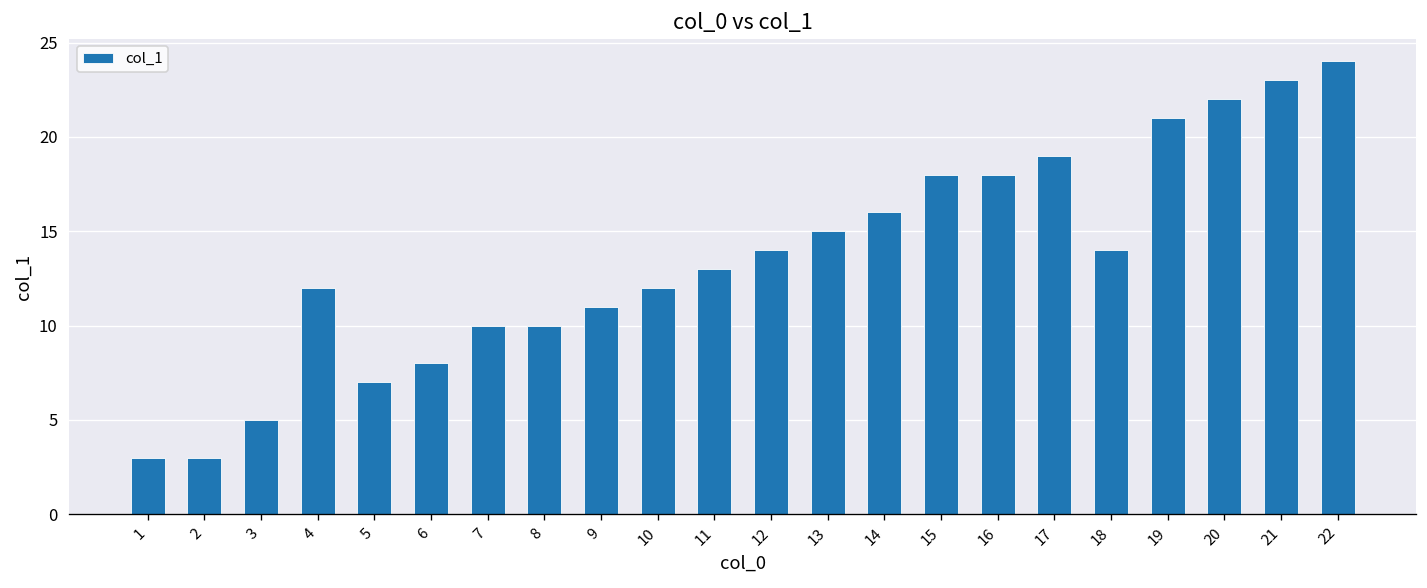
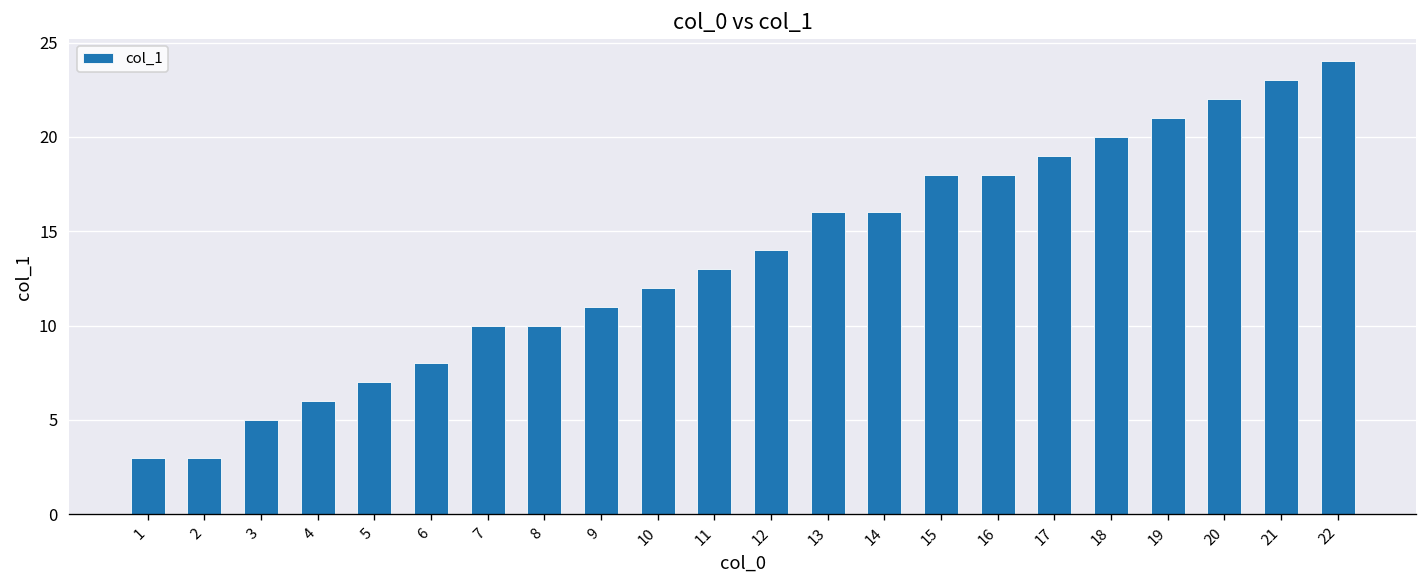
4: 12 -> 6
13: 15 -> 16
18: 14 -> 20
